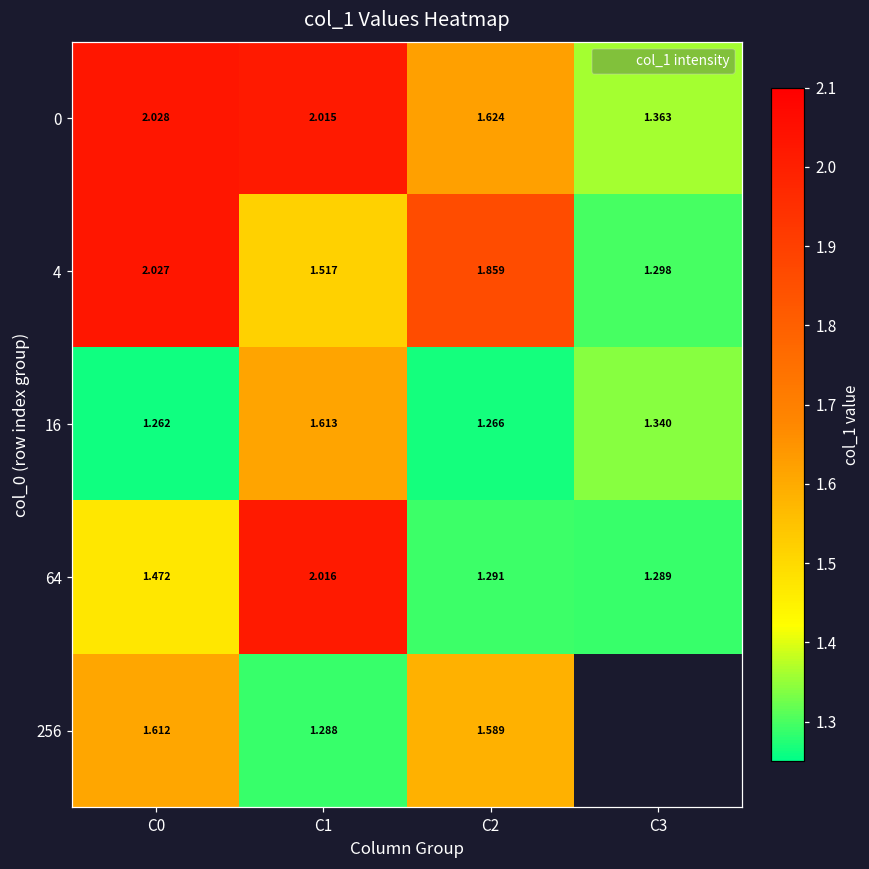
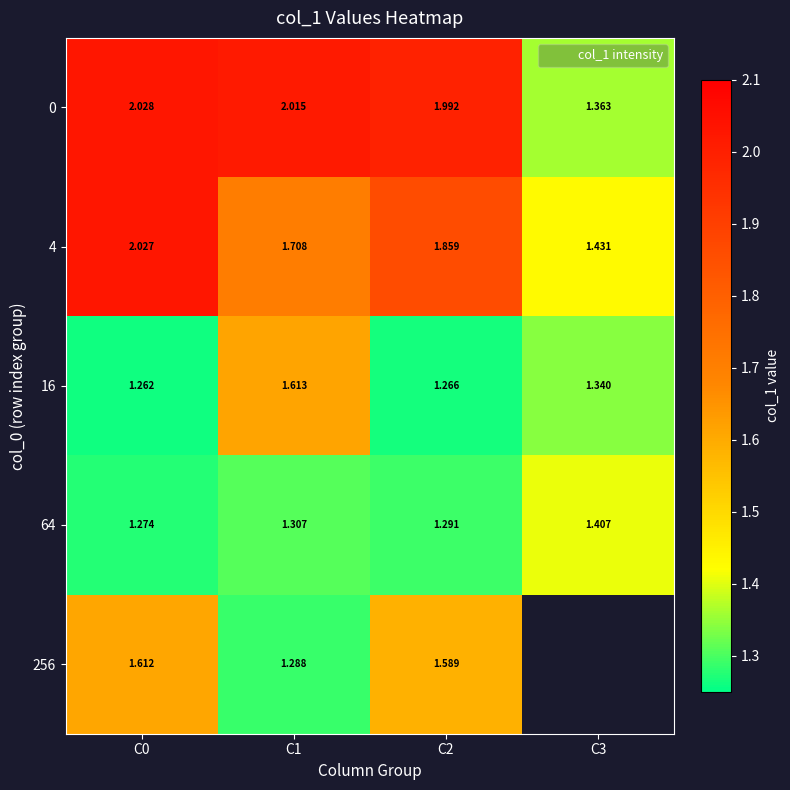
0, C2: 1.624 -> 1.992
4, C1: 1.517 -> 1.708
4, C3: 1.298 -> 1.431
64, C0: 1.472 -> 1.274
64, C1: 2.016 -> 1.307
64, C3: 1.289 -> 1.407
